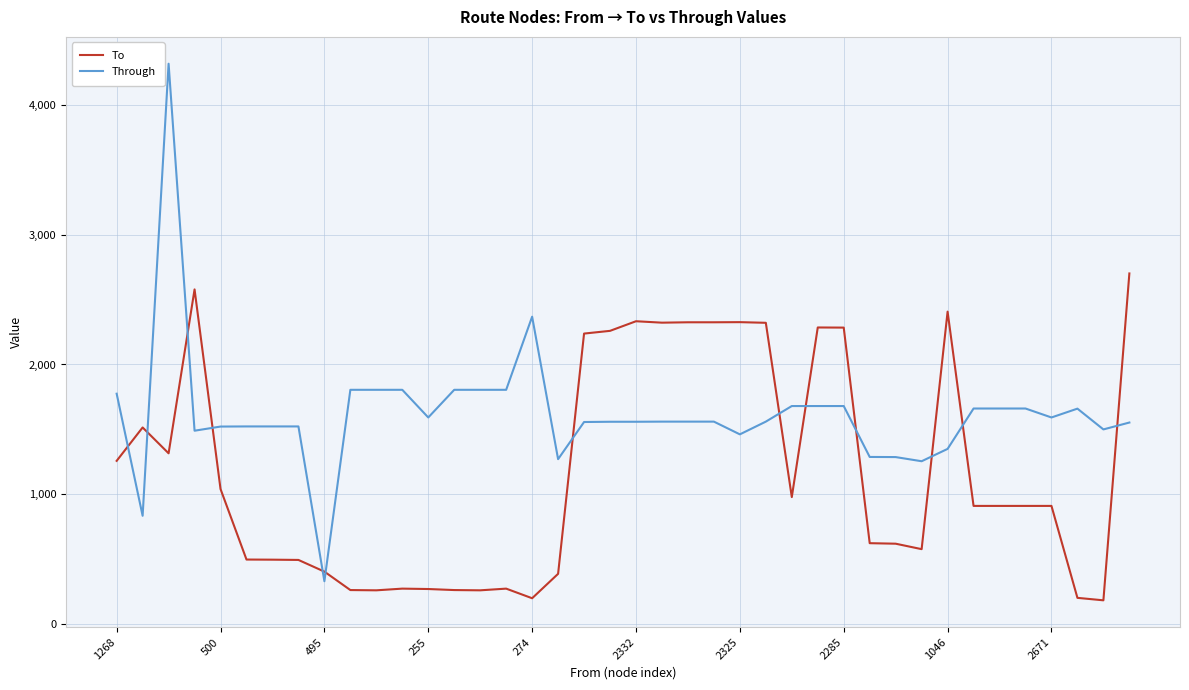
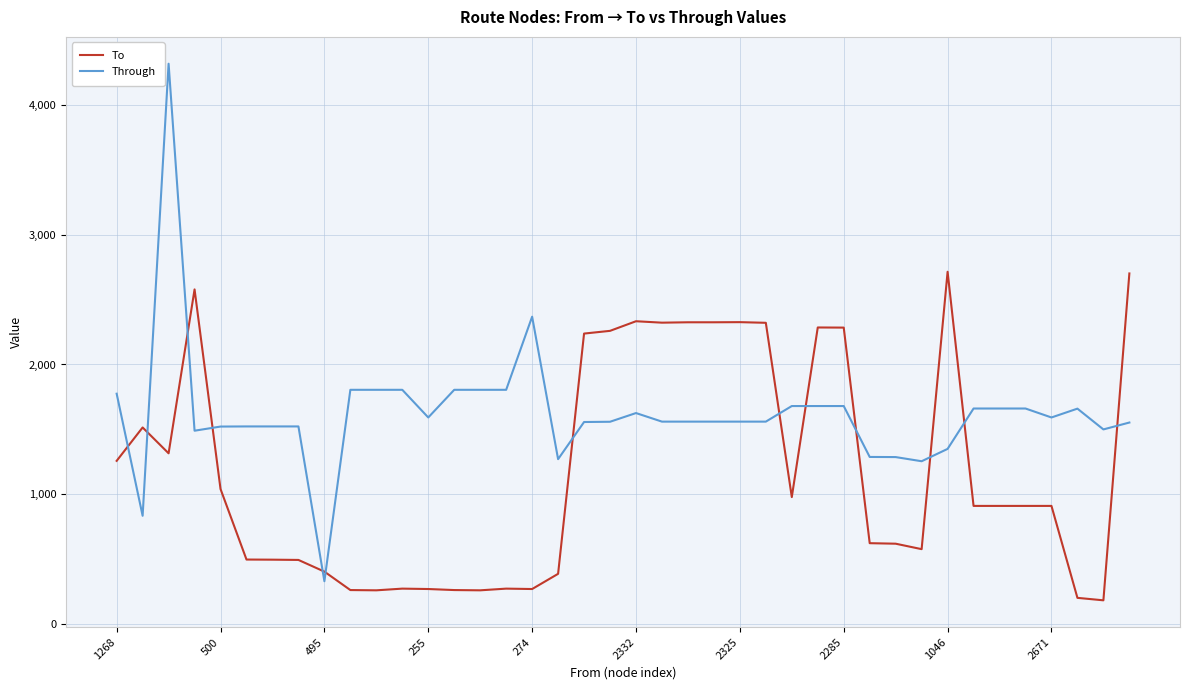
To, 274: 200 -> 270
Through, 2332: 1,560 -> 1,630
Through, 2325: 1,460 -> 1,560
To, 1046: 2,410 -> 2,710
